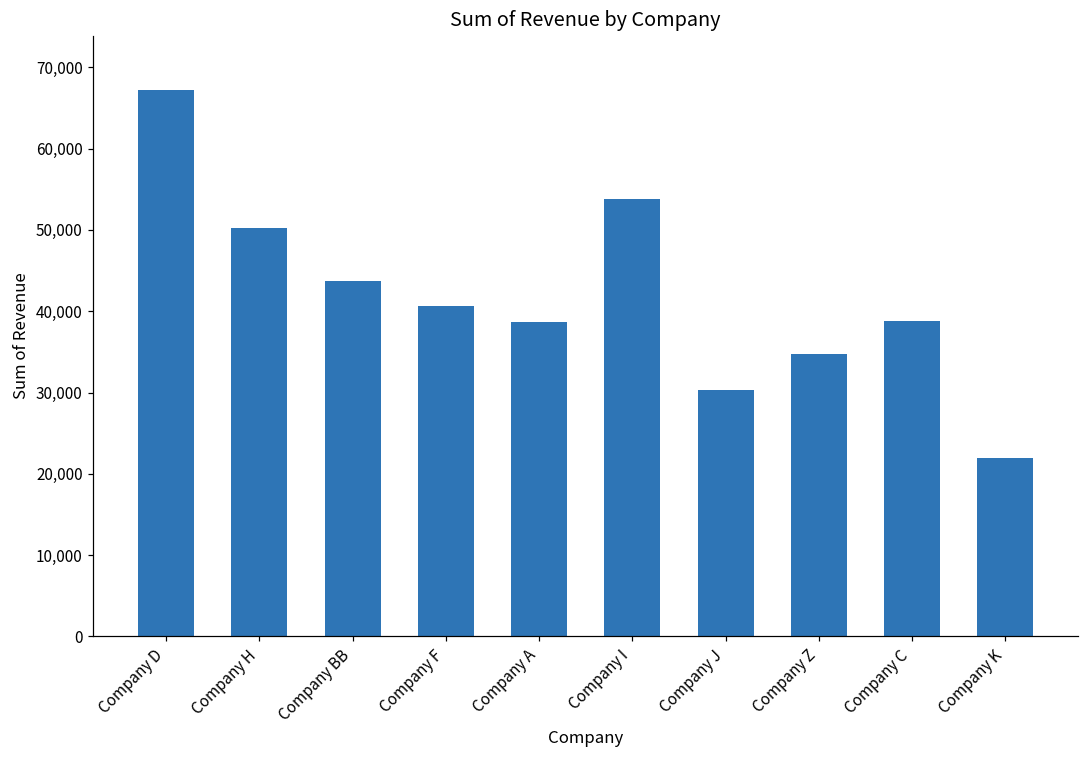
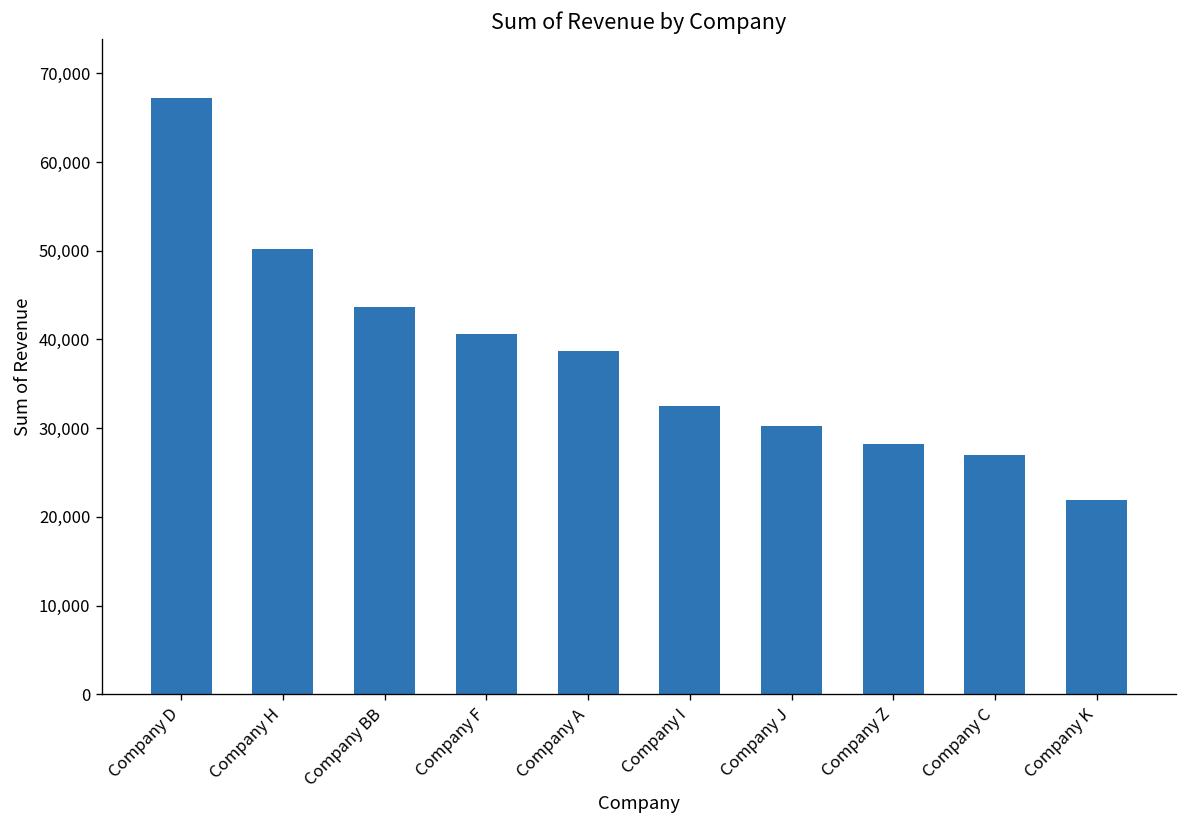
Company I: 54,000 -> 33,000
Company Z: 35,000 -> 28,000
Company C: 39,000 -> 27,000
